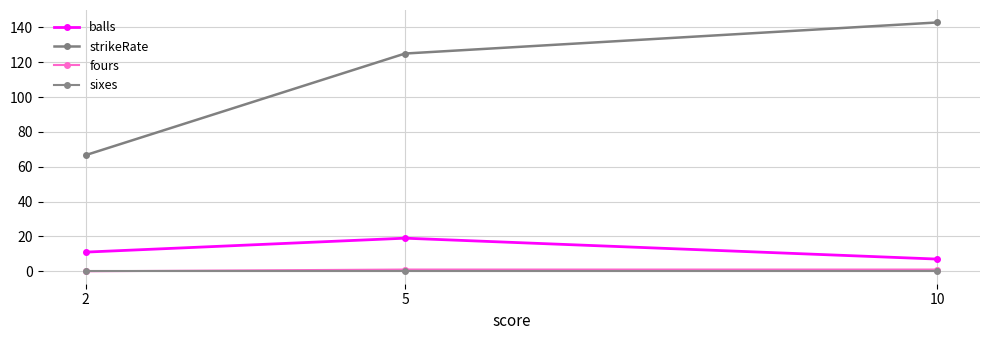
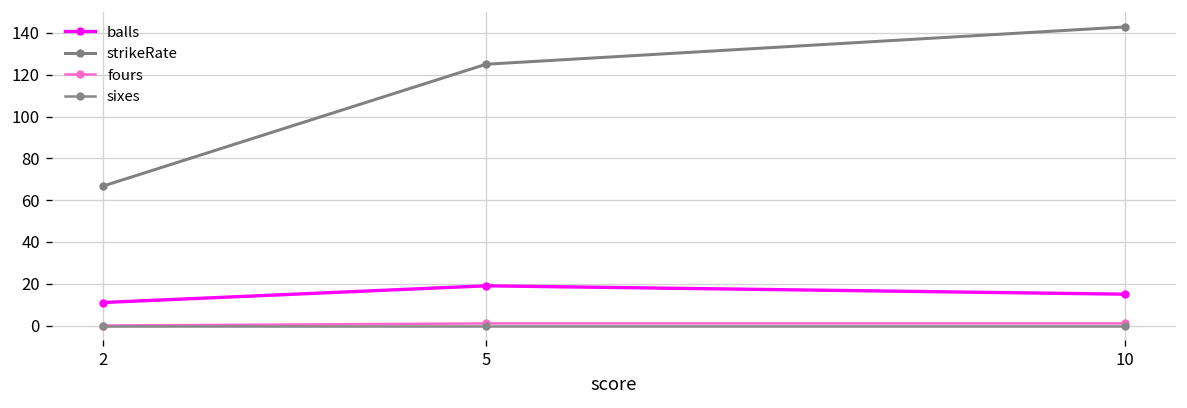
balls, 10: 7 -> 15
